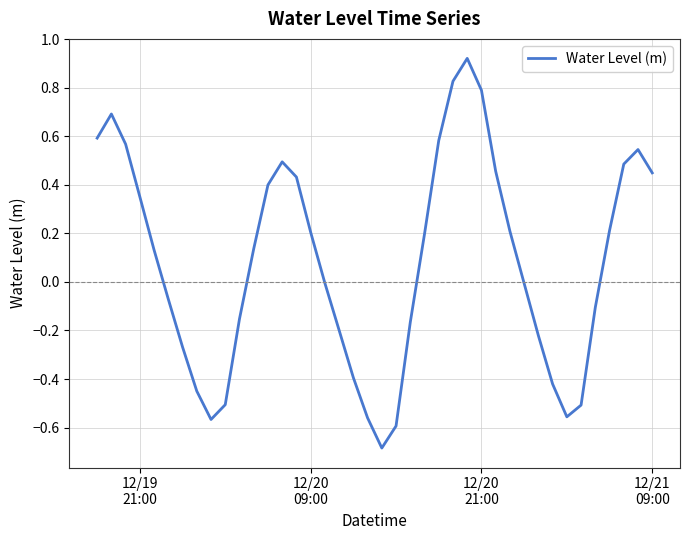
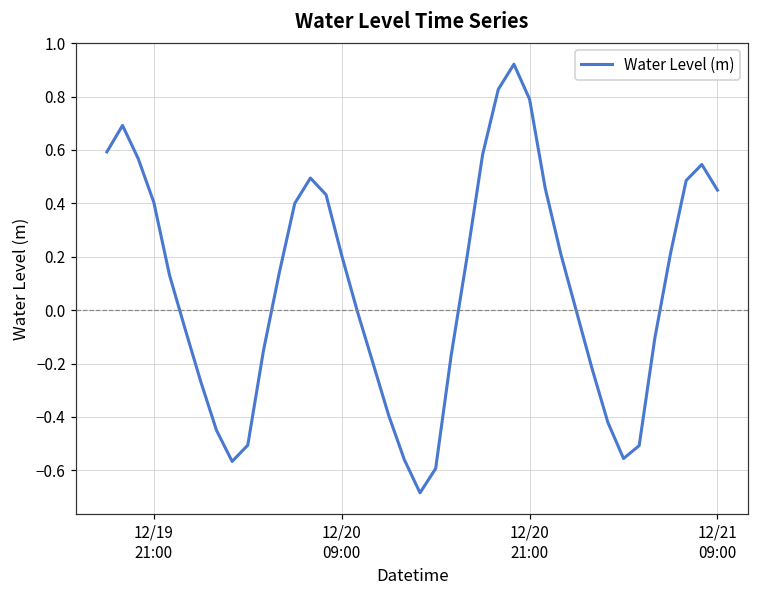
12/19 21:00: 0.35 -> 0.40
